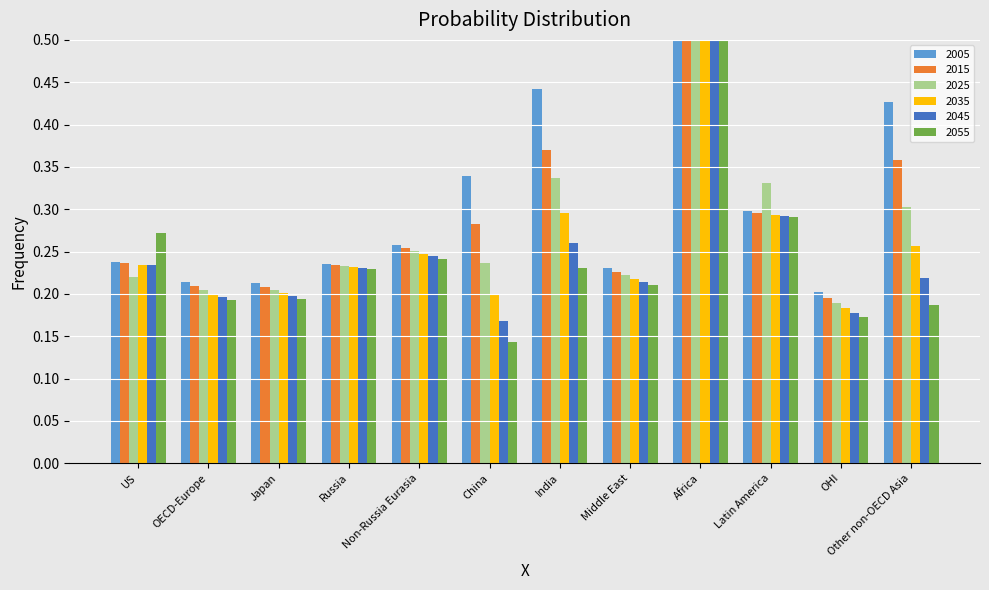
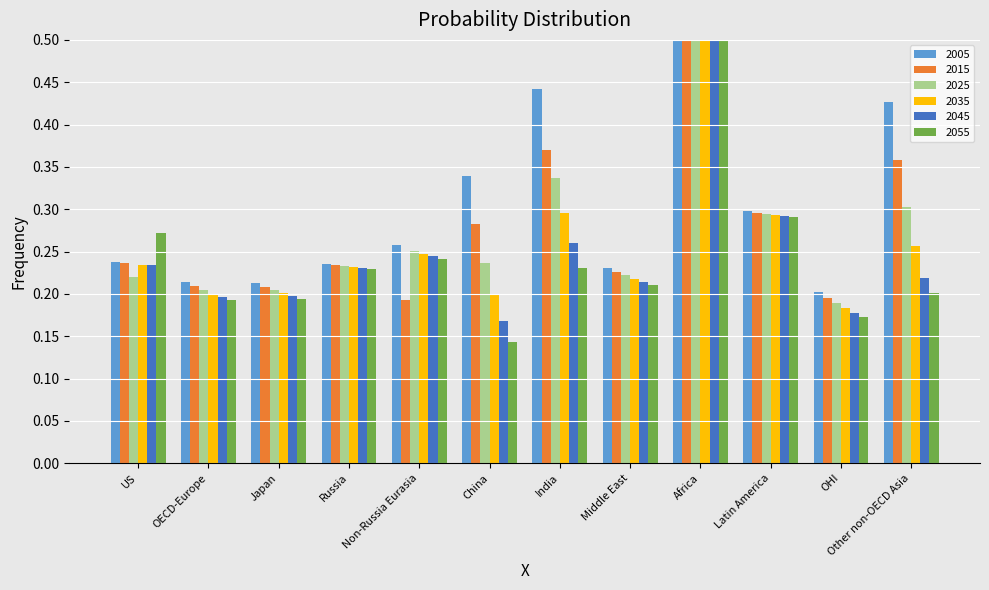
2015, Non-Russia Eurasia: 0.25 -> 0.19
2025, Latin America: 0.33 -> 0.29
2055, Other non-OECD Asia: 0.19 -> 0.20
